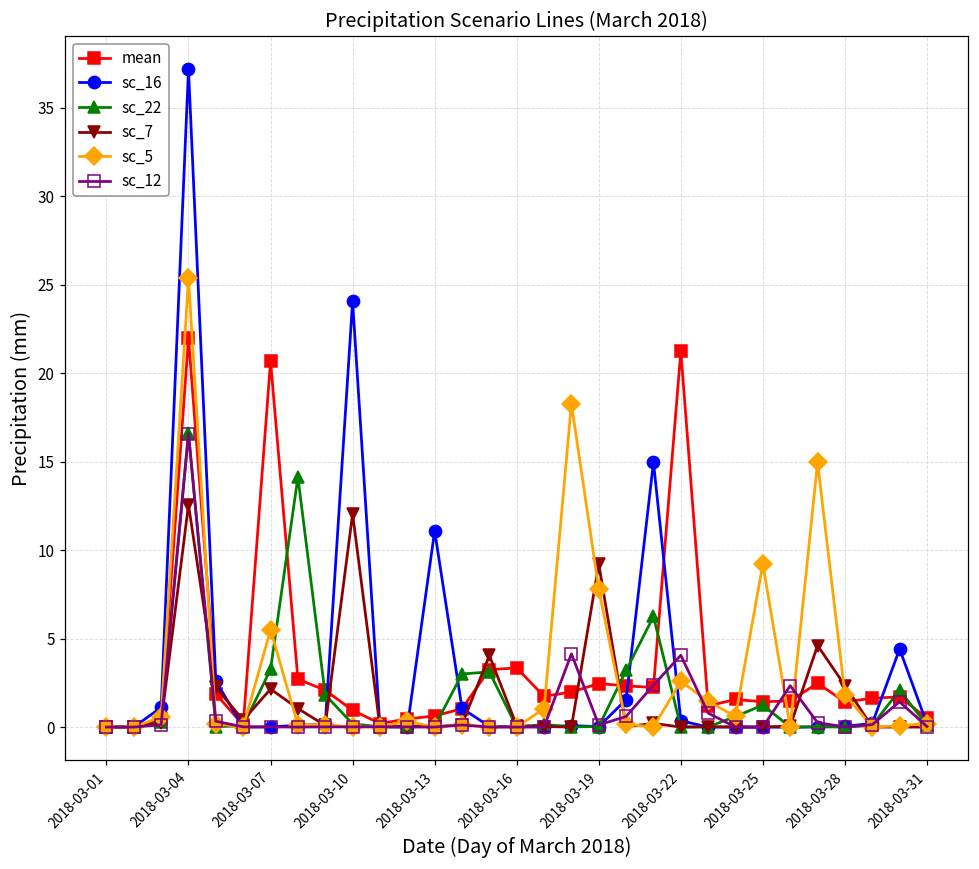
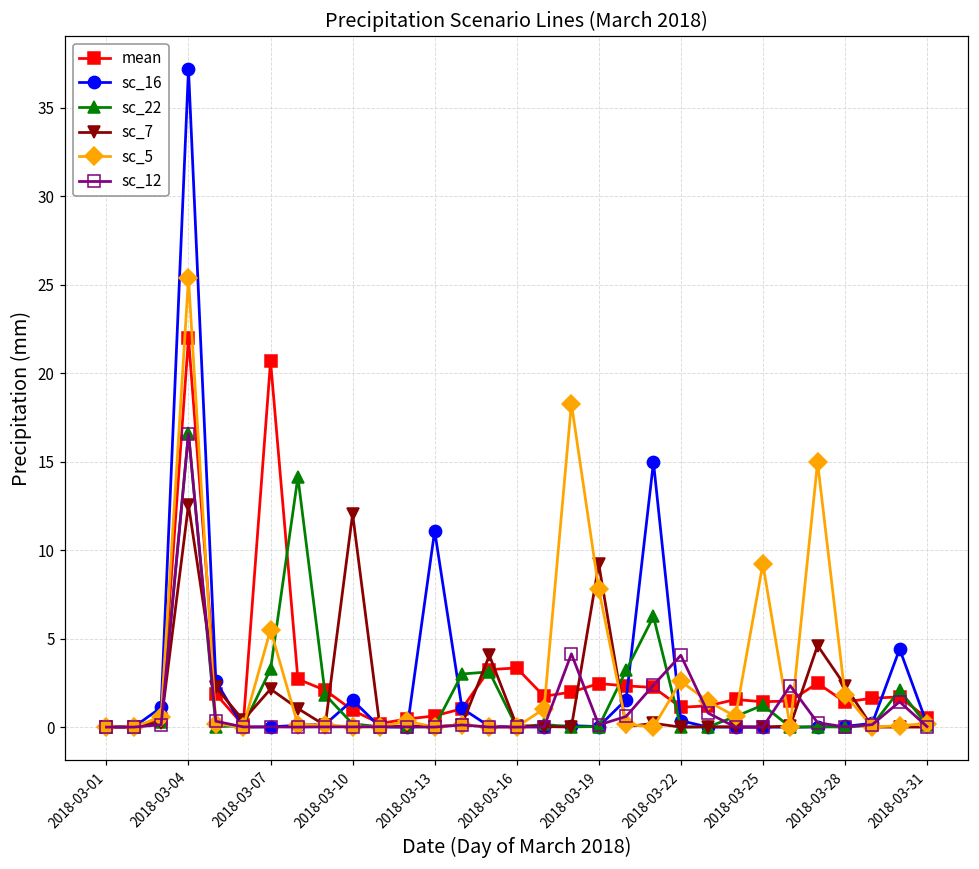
sc_16, 2018-03-10: 24.1 -> 1.5
mean, 2018-03-22: 21.3 -> 1.1
